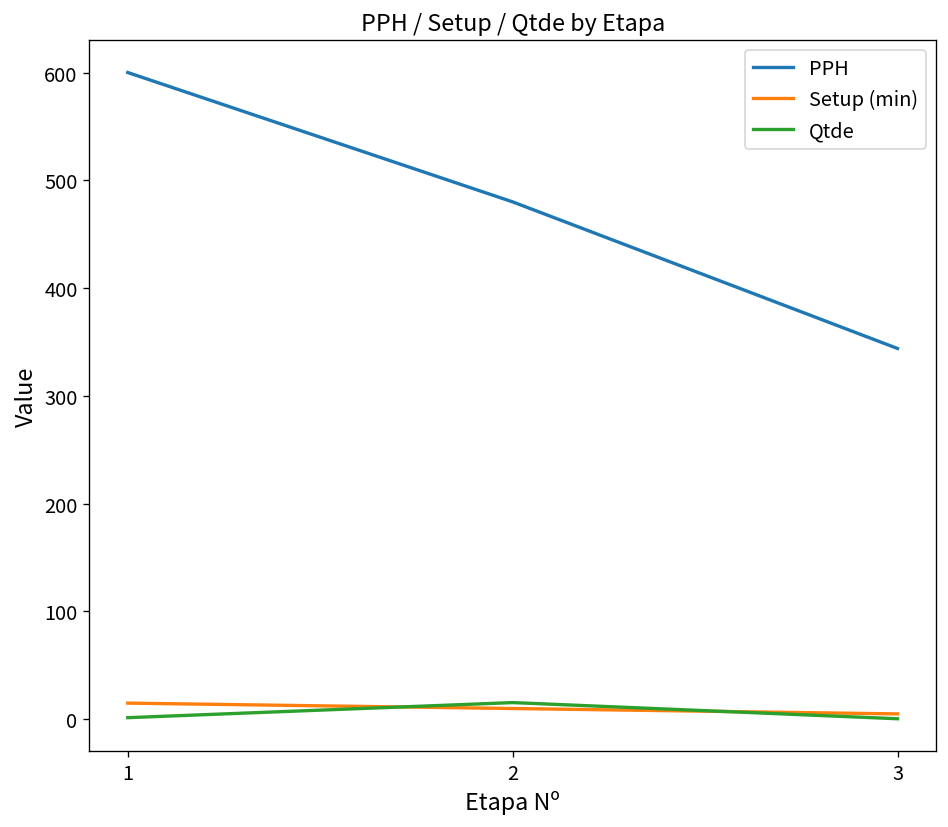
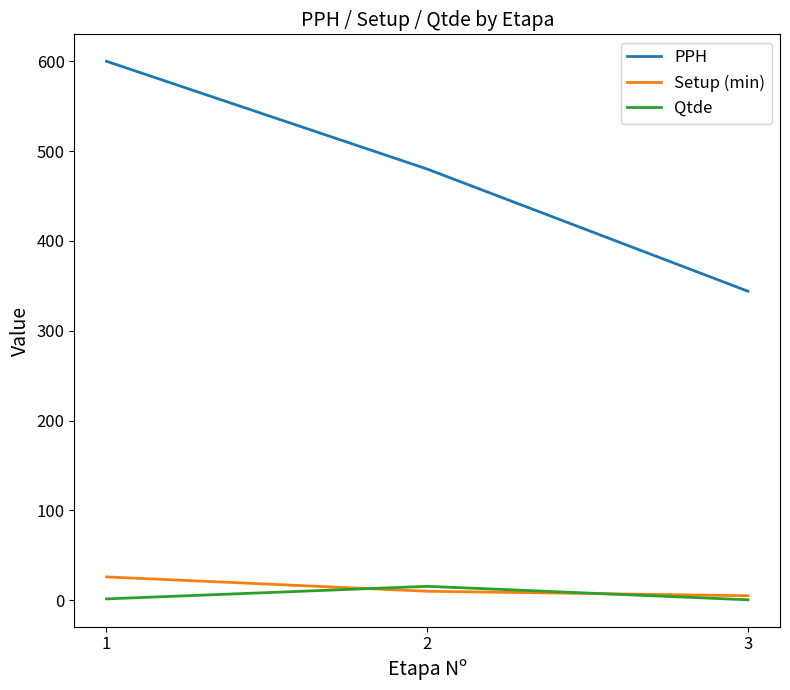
Setup (min), 1: 20 -> 30
